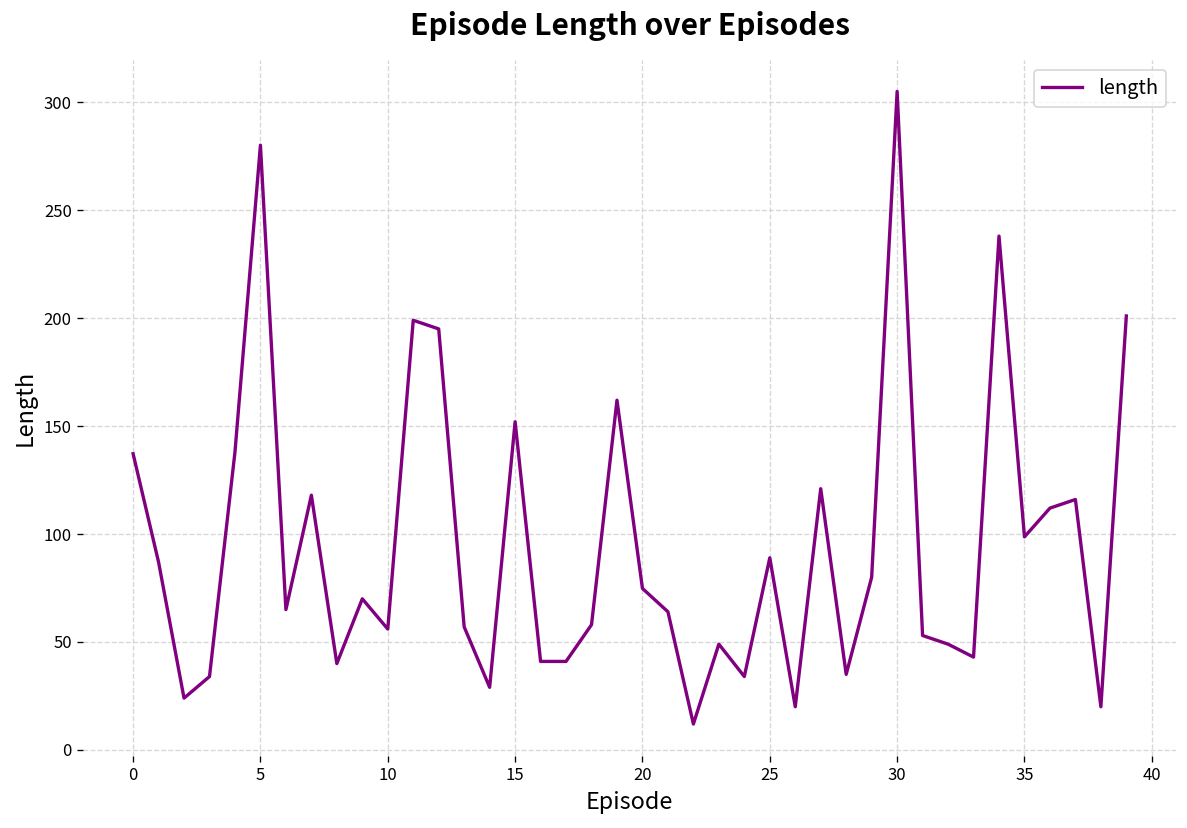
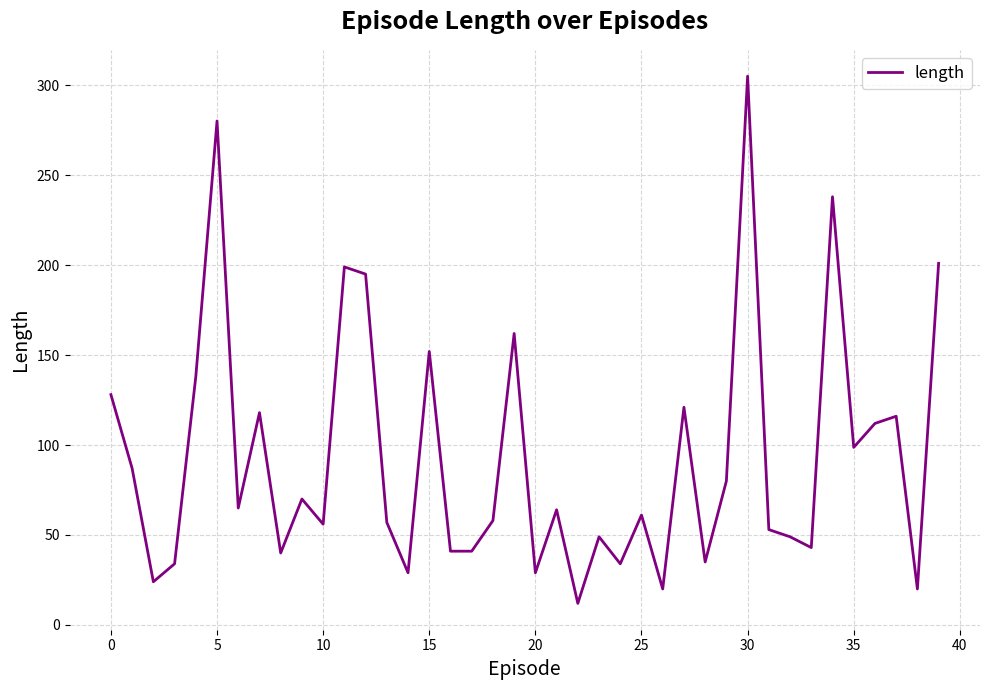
0: 137 -> 128
20: 75 -> 29
25: 89 -> 61
